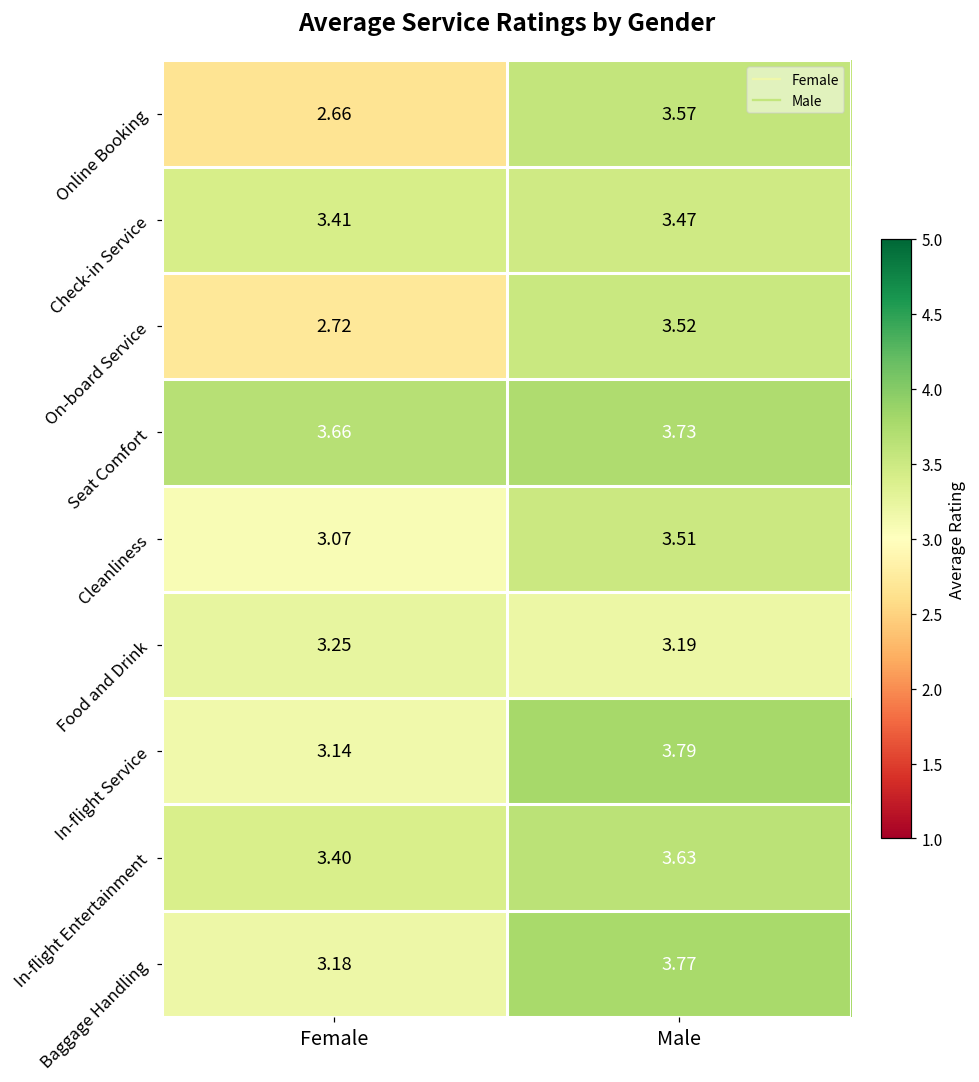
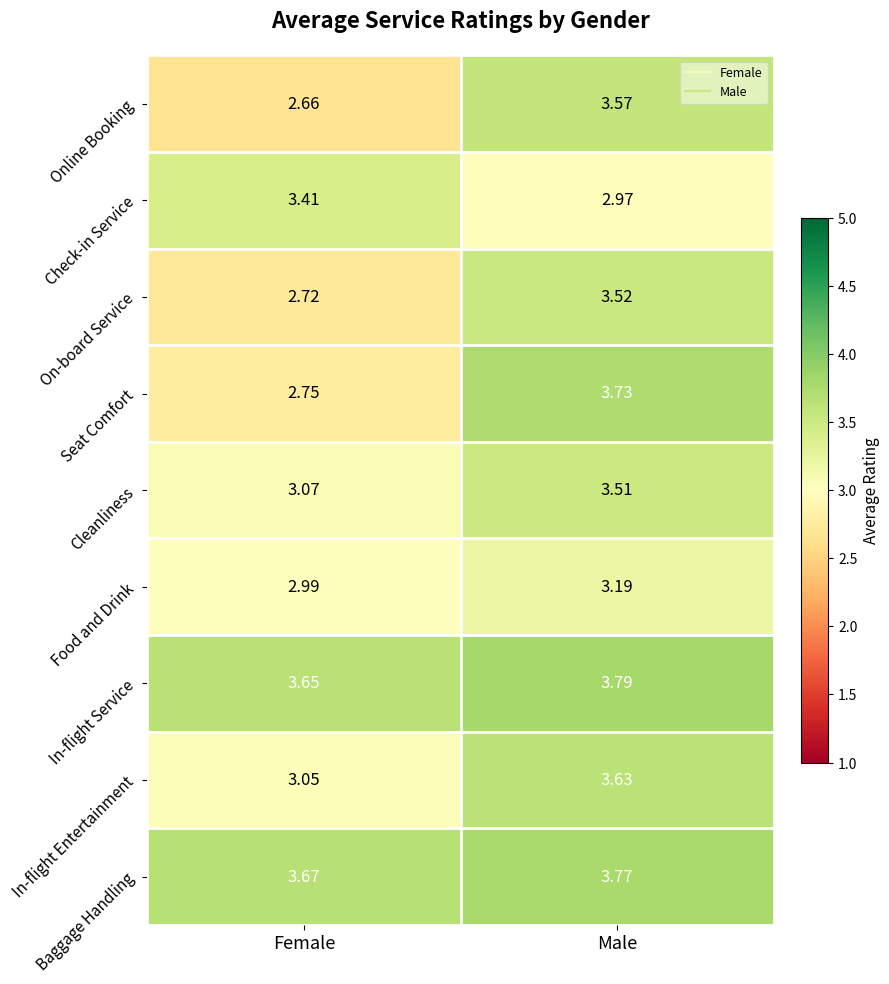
Check-in Service, Male: 3.47 -> 2.97
Seat Comfort, Female: 3.66 -> 2.75
Food and Drink, Female: 3.25 -> 2.99
In-flight Service, Female: 3.14 -> 3.65
In-flight Entertainment, Female: 3.40 -> 3.05
Baggage Handling, Female: 3.18 -> 3.67
